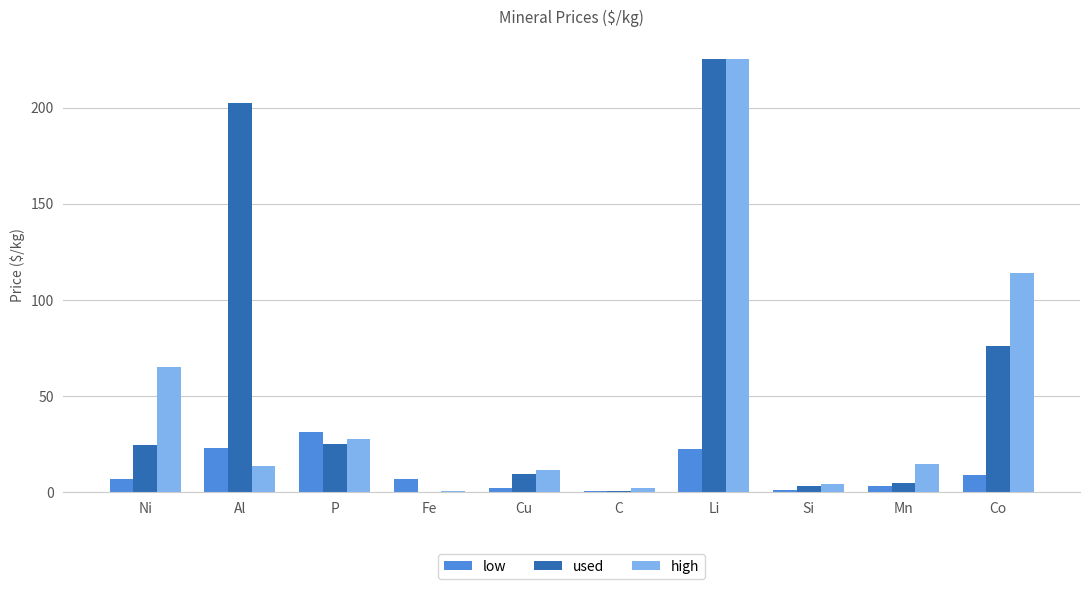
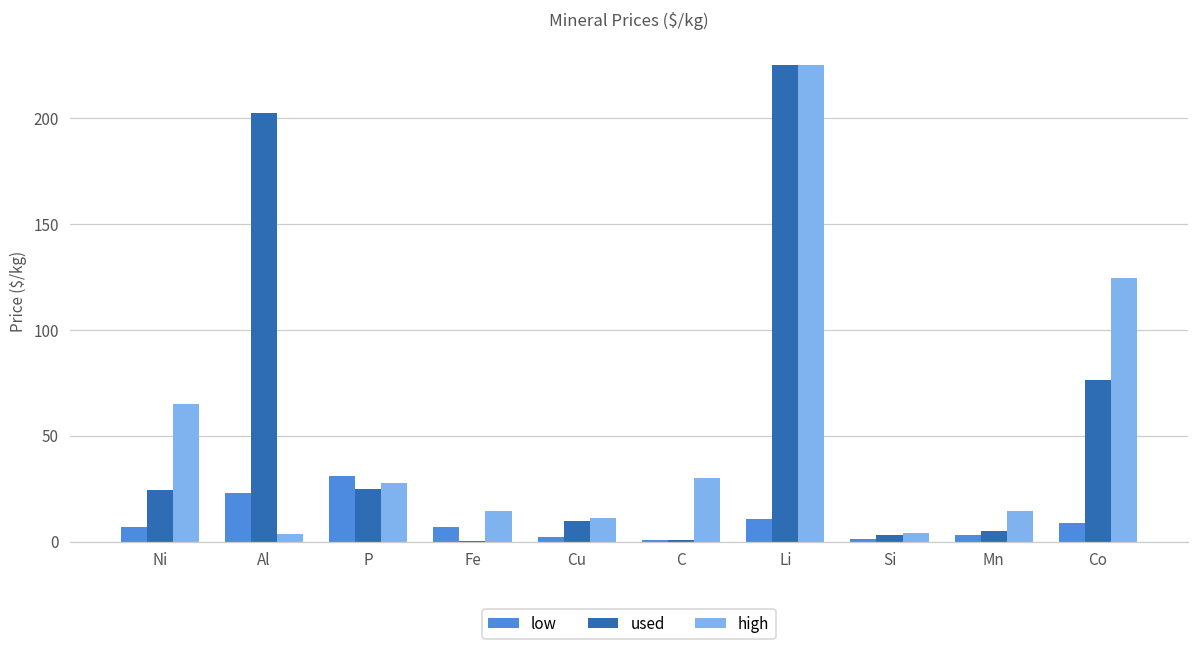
high, Al: 14 -> 4
high, Fe: 1 -> 15
high, C: 2 -> 30
low, Li: 22 -> 11
high, Co: 114 -> 125
